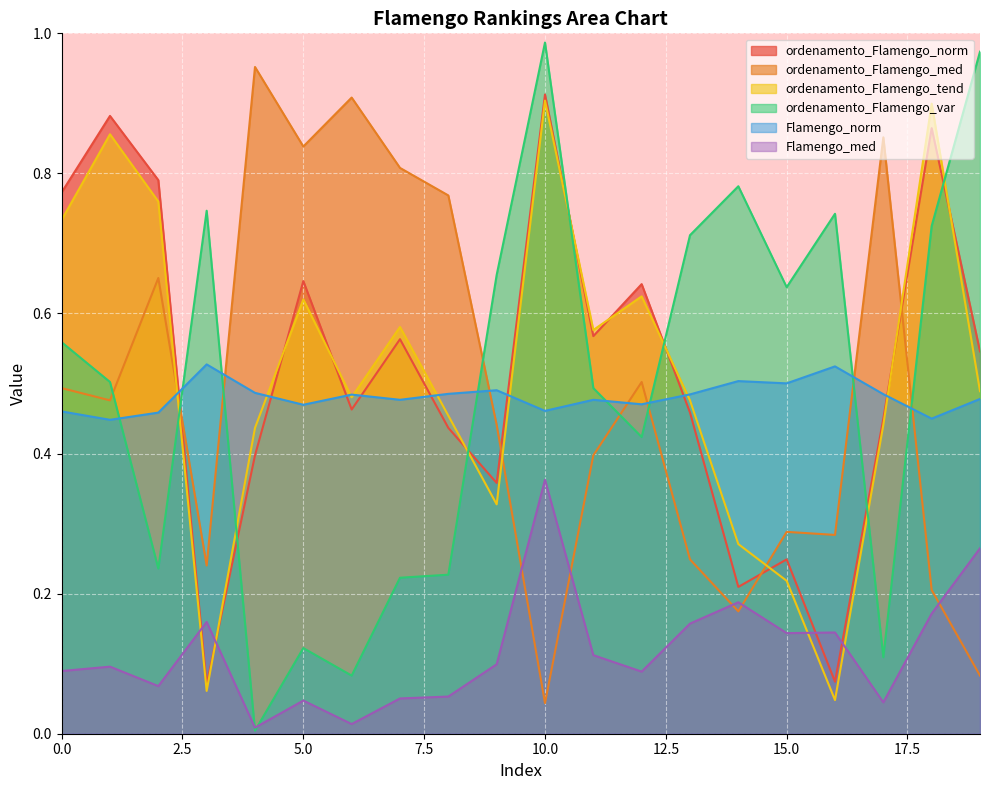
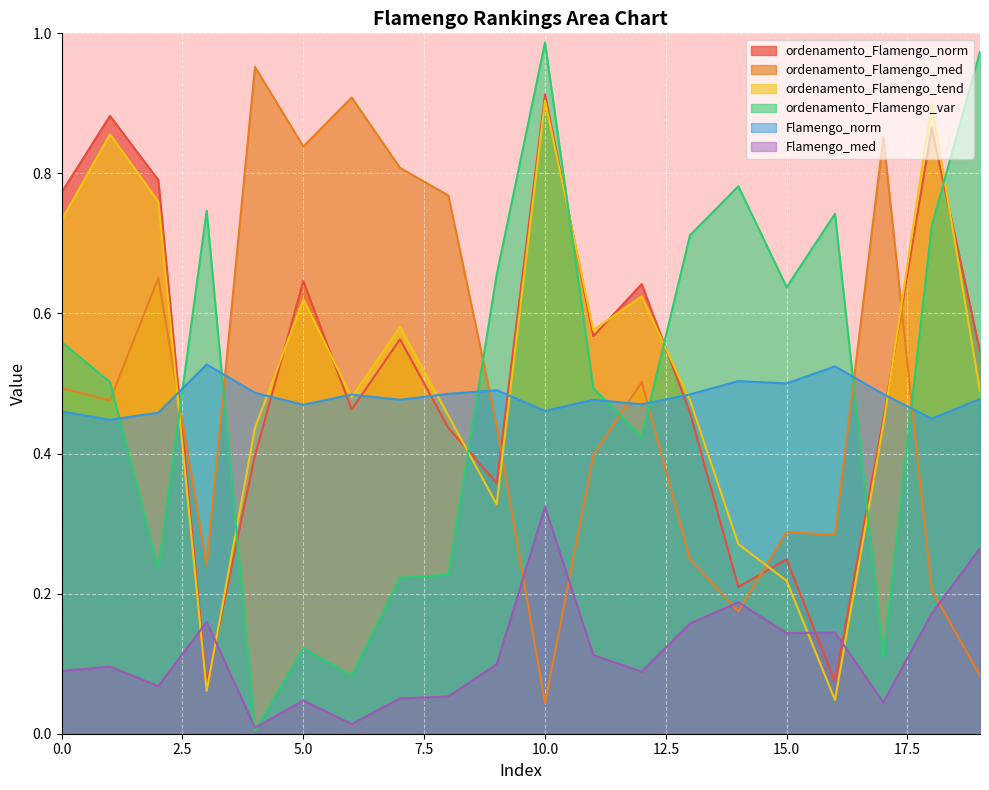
Flamengo_med, 10.0: 0.36 -> 0.32
